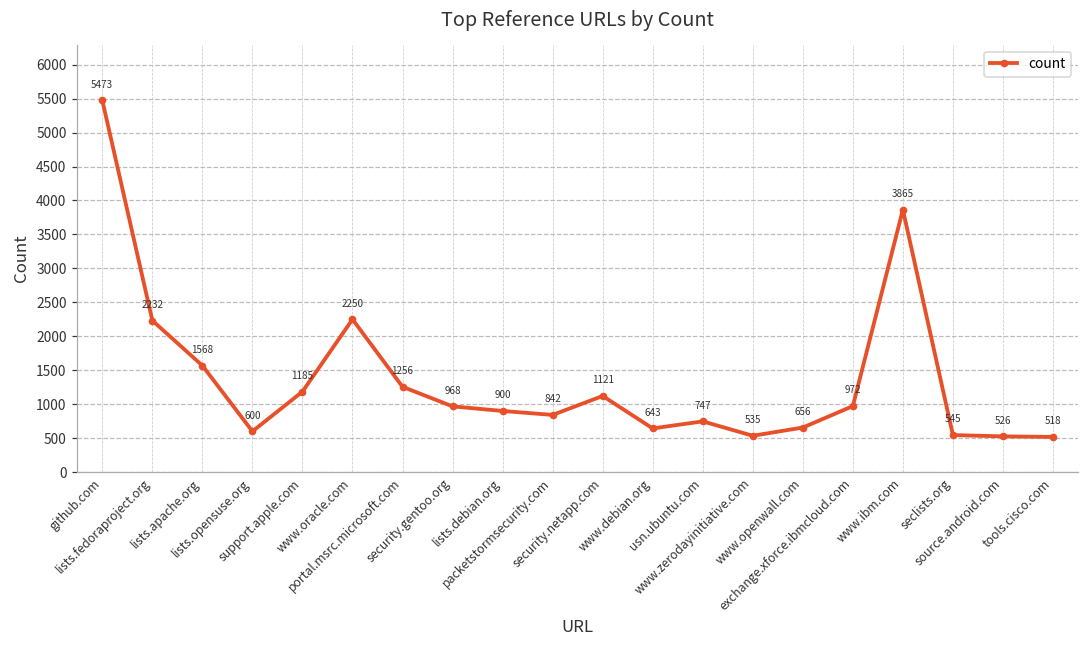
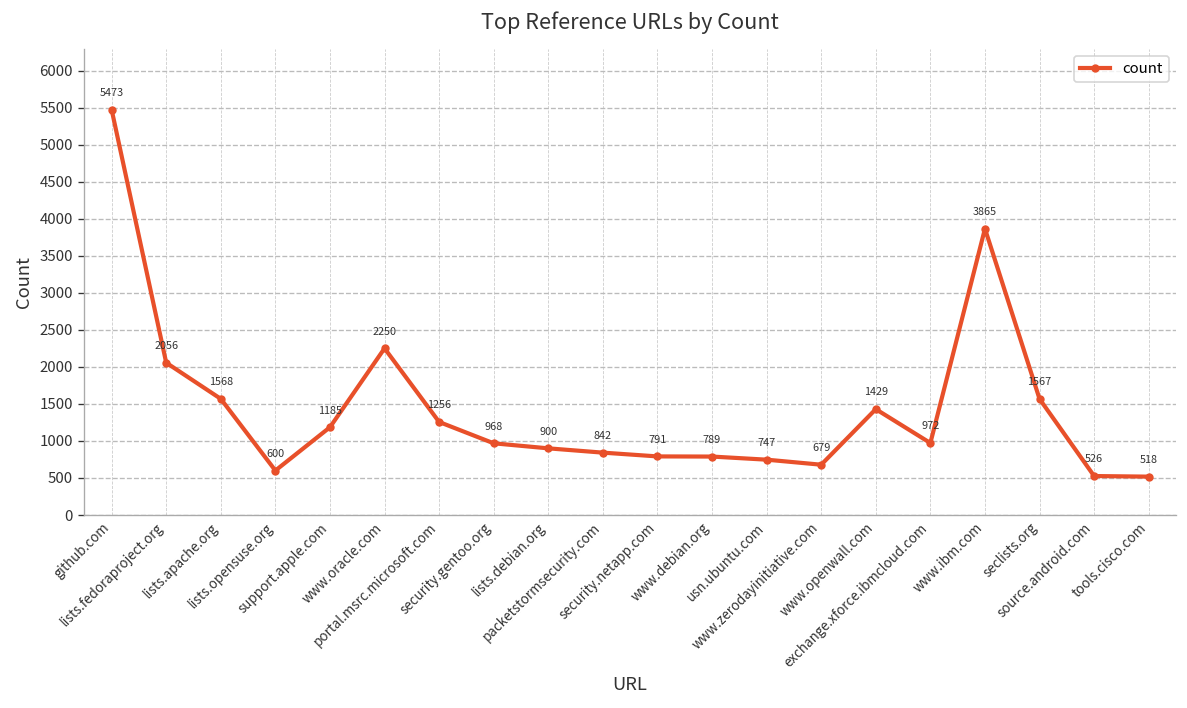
lists.fedoraproject.org: 2232 -> 2056
security.netapp.com: 1121 -> 791
www.debian.org: 643 -> 789
www.zerodayinitiative.com: 535 -> 679
www.openwall.com: 656 -> 1429
seclists.org: 545 -> 1567
